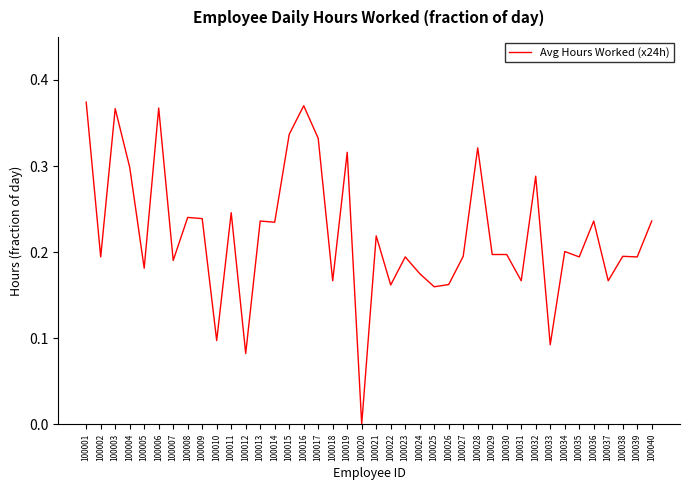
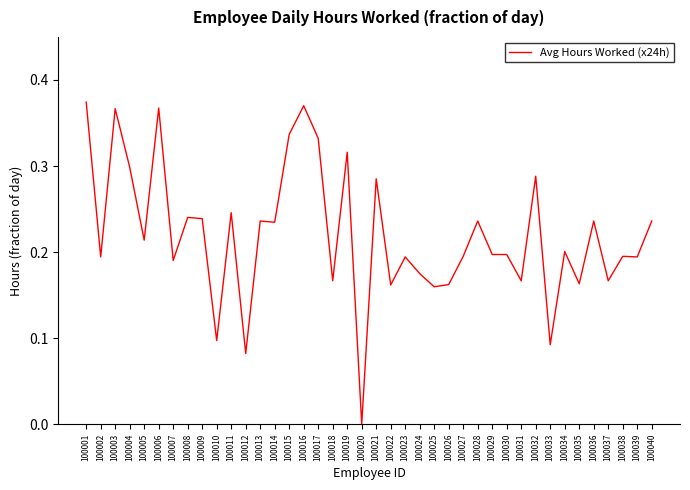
100005: 0.18 -> 0.21
100021: 0.22 -> 0.29
100028: 0.32 -> 0.24
100035: 0.19 -> 0.16
